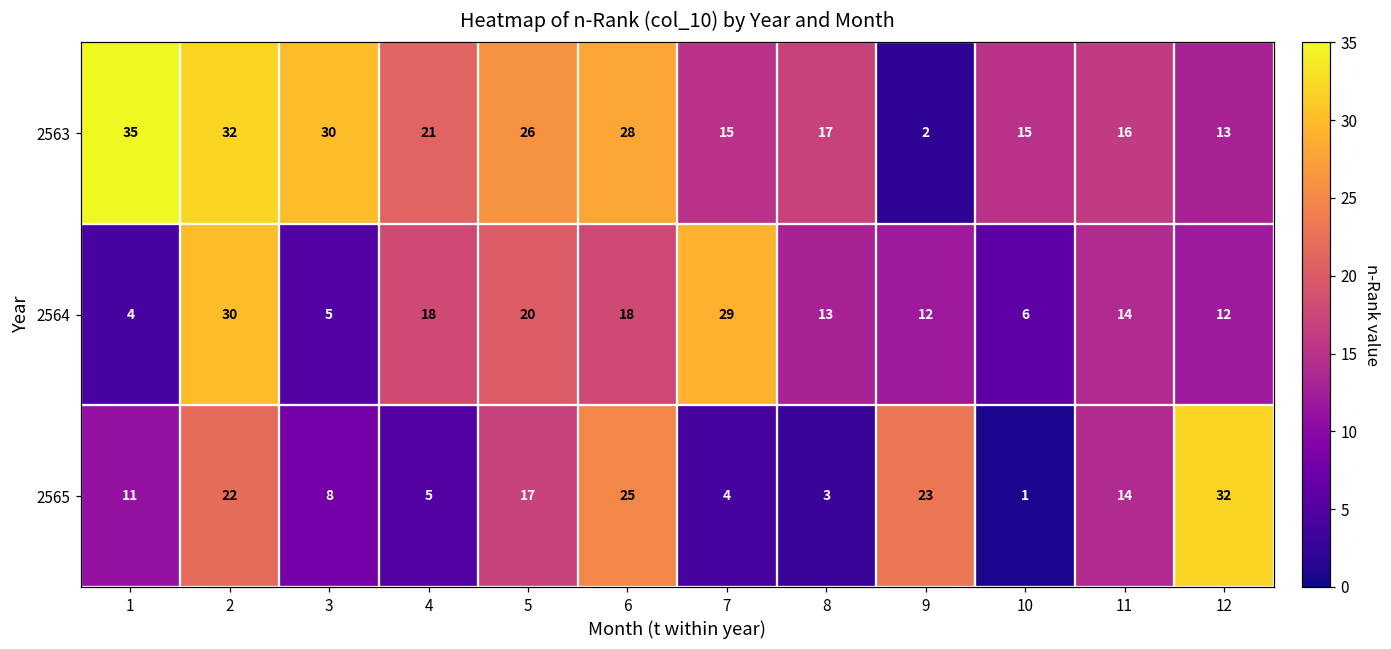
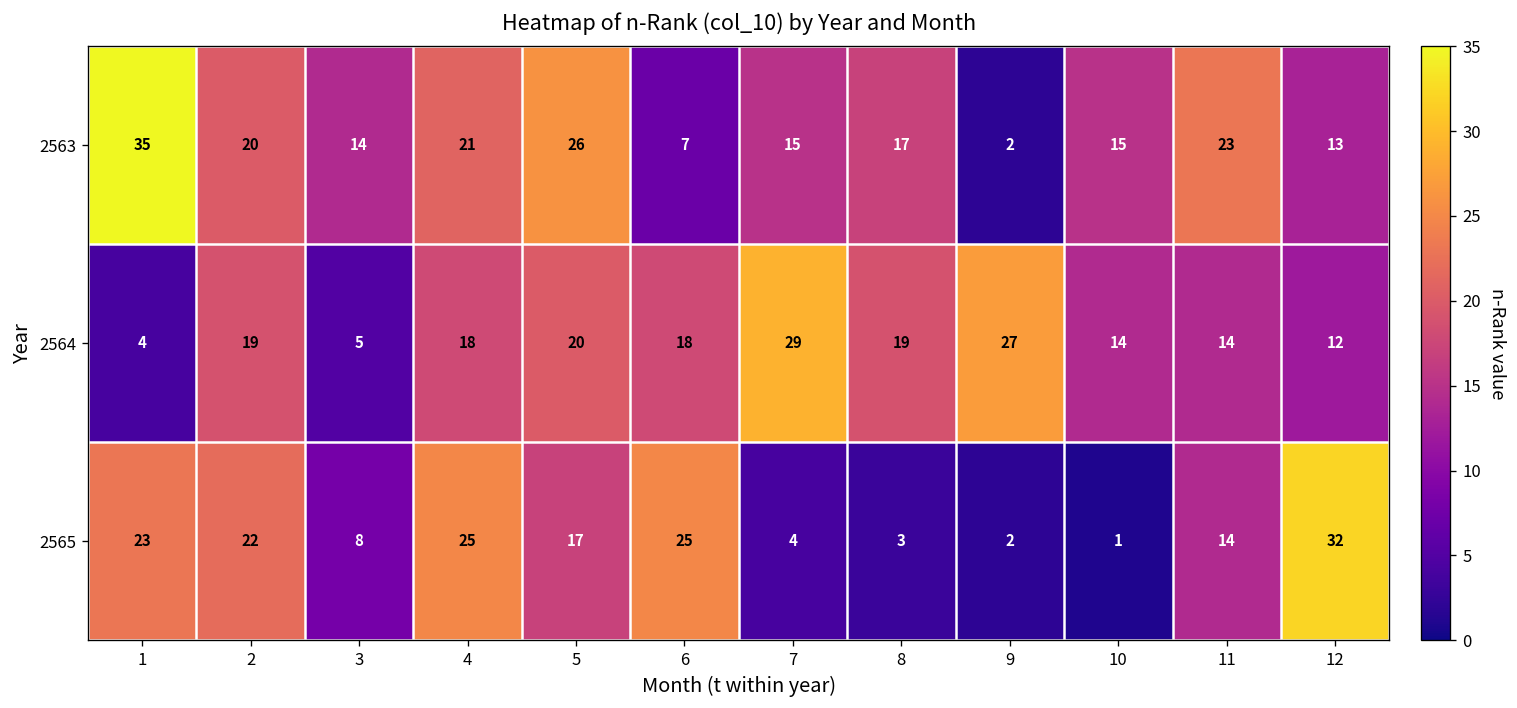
2563, 2: 32 -> 20
2563, 3: 30 -> 14
2563, 6: 28 -> 7
2563, 11: 16 -> 23
2564, 2: 30 -> 19
2564, 8: 13 -> 19
2564, 9: 12 -> 27
2564, 10: 6 -> 14
2565, 1: 11 -> 23
2565, 4: 5 -> 25
2565, 9: 23 -> 2
